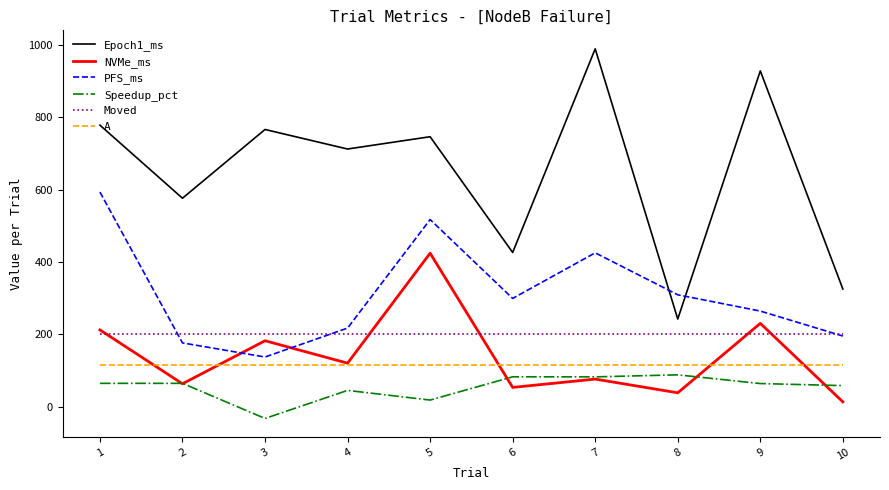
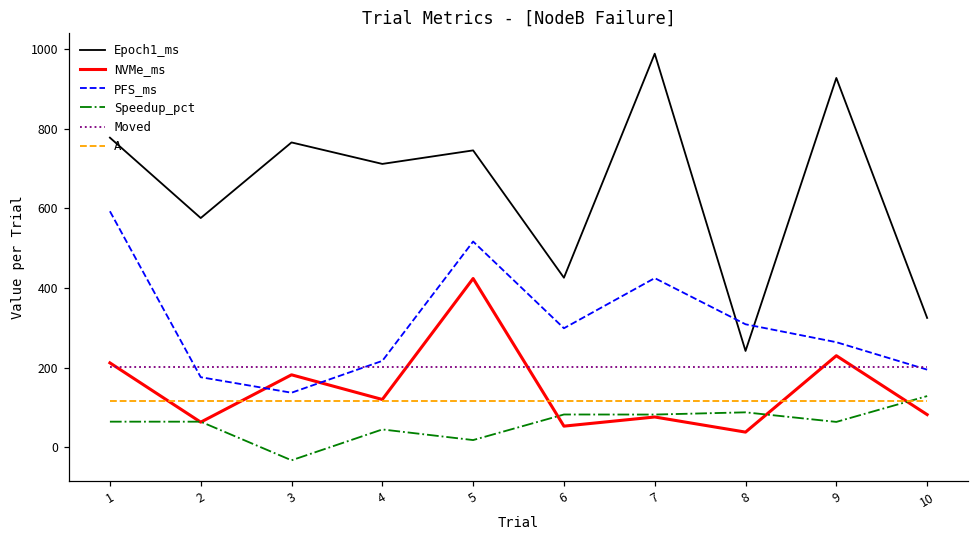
NVMe_ms, 10: 10 -> 80
Speedup_pct, 10: 60 -> 130
